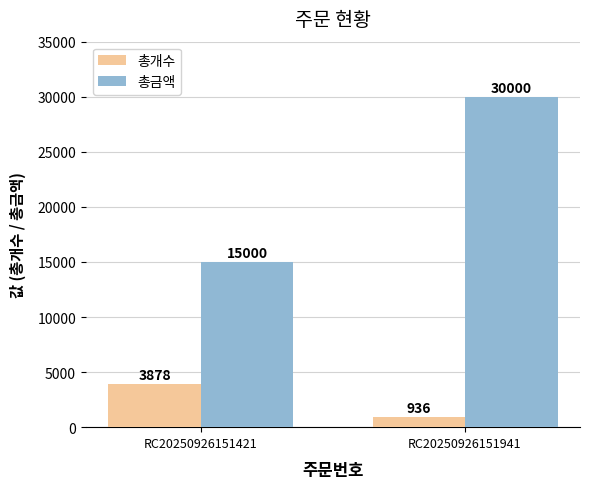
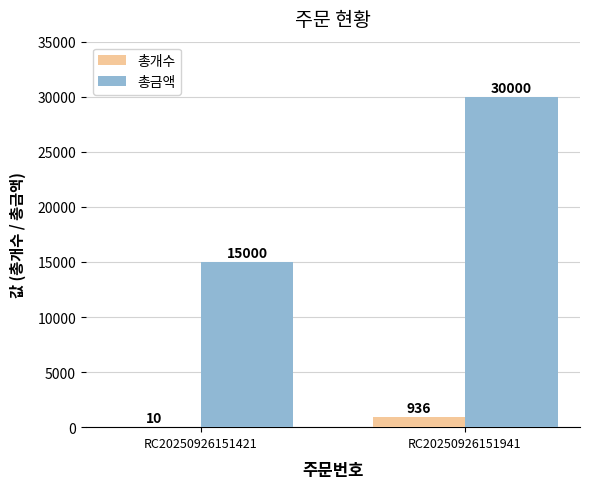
총개수, RC20250926151421: 3878 -> 10
